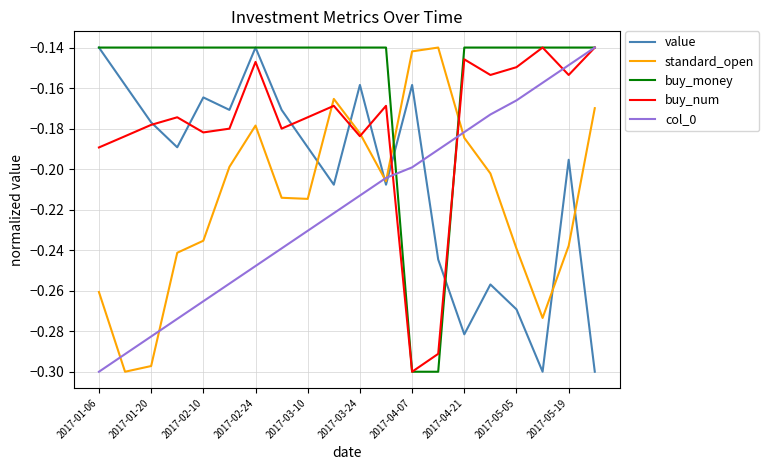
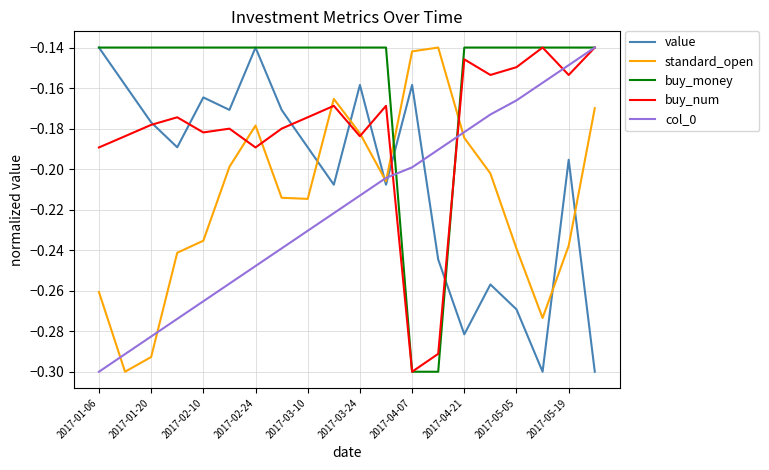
standard_open, 2017-01-20: -0.297 -> -0.293
buy_num, 2017-02-24: -0.147 -> -0.189
